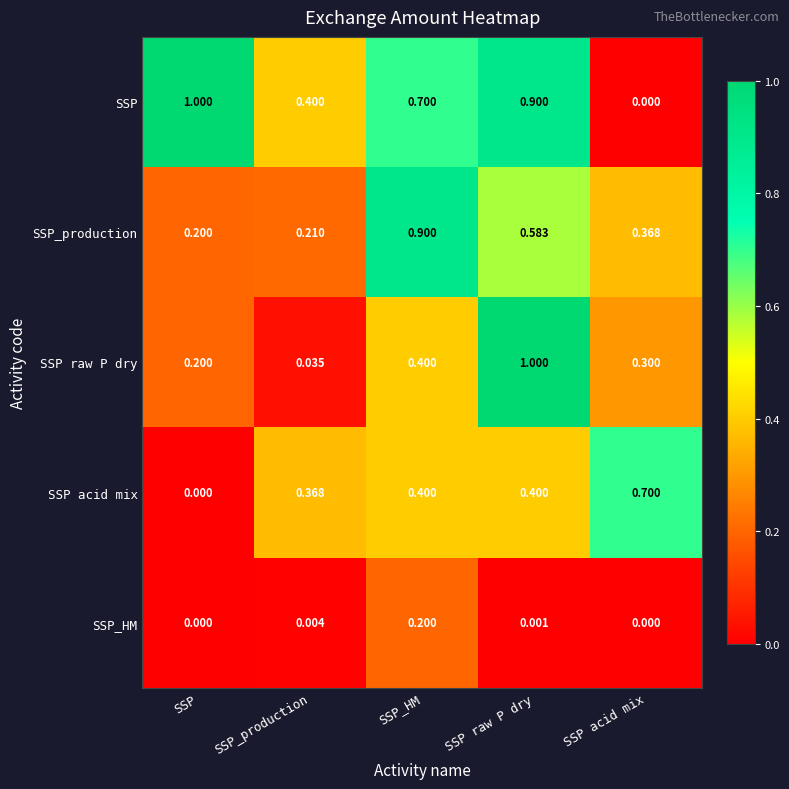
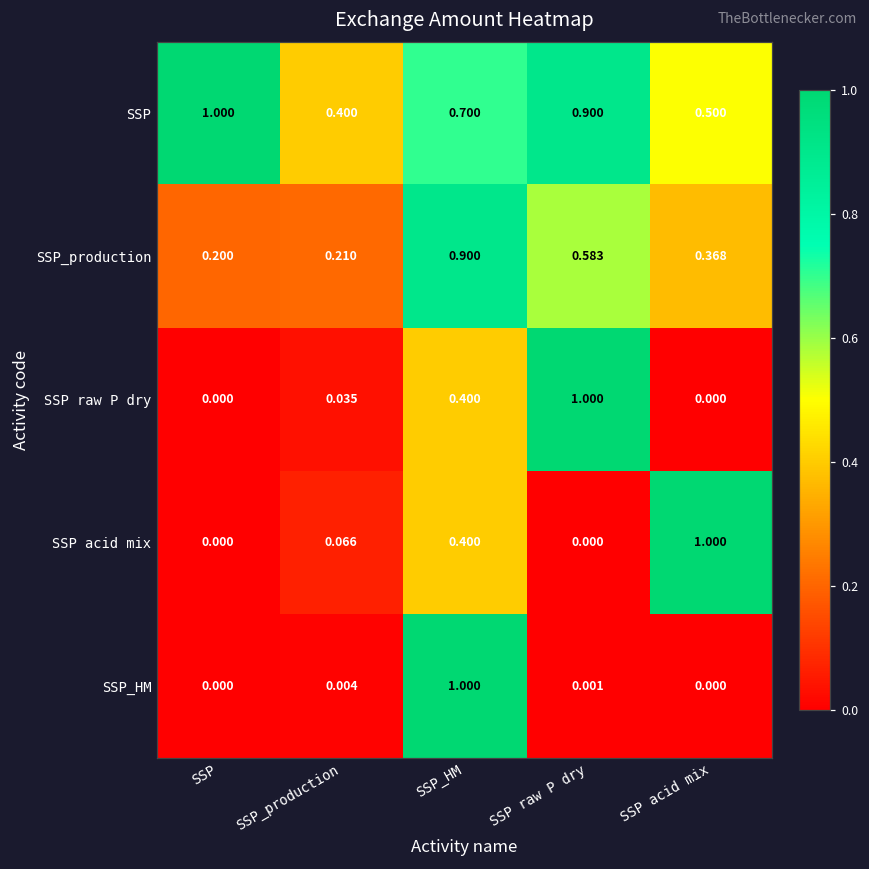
SSP, SSP acid mix: 0.000 -> 0.500
SSP raw P dry, SSP: 0.200 -> 0.000
SSP raw P dry, SSP acid mix: 0.300 -> 0.000
SSP acid mix, SSP_production: 0.368 -> 0.066
SSP acid mix, SSP raw P dry: 0.400 -> 0.000
SSP acid mix, SSP acid mix: 0.700 -> 1.000
SSP_HM, SSP_HM: 0.200 -> 1.000
